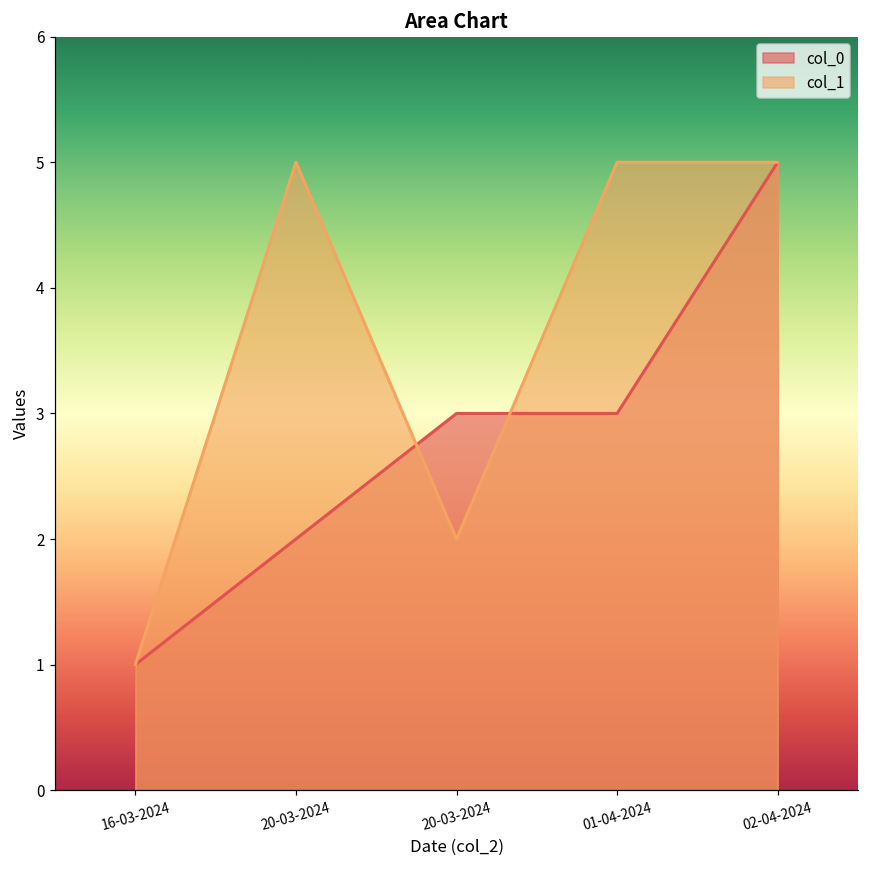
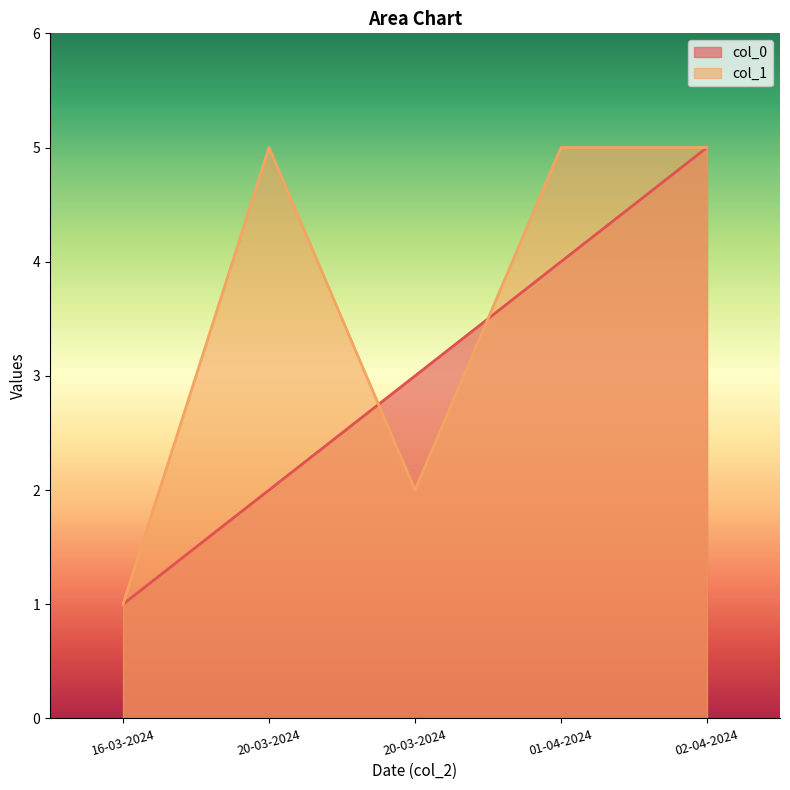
col_0, 01-04-2024: 3 -> 4
